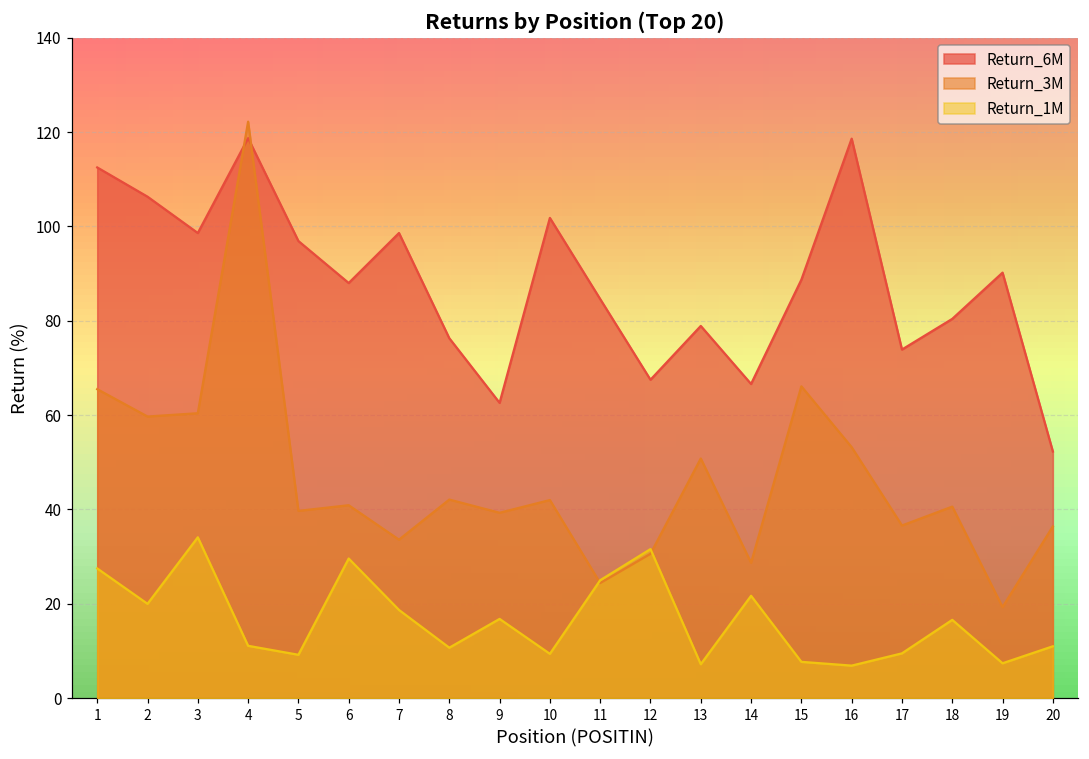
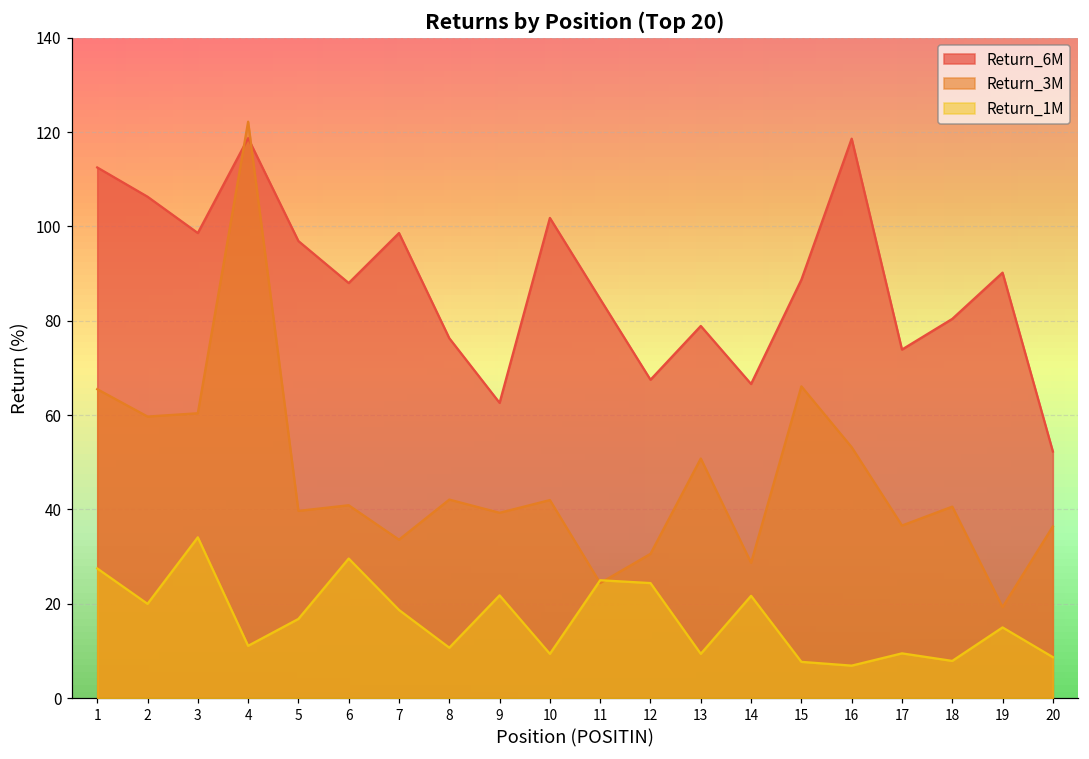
Return_1M, 5: 9 -> 17
Return_1M, 9: 17 -> 22
Return_1M, 12: 32 -> 24
Return_1M, 13: 7 -> 9
Return_1M, 18: 17 -> 8
Return_1M, 19: 7 -> 15
Return_1M, 20: 11 -> 9
